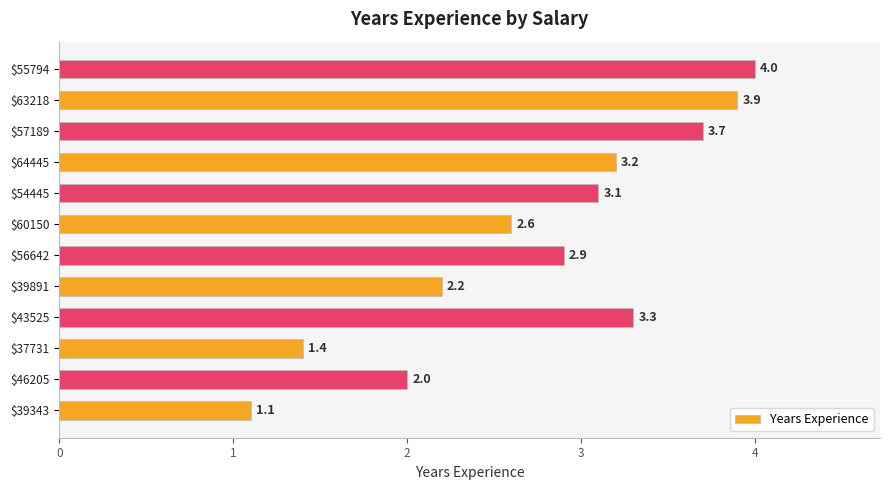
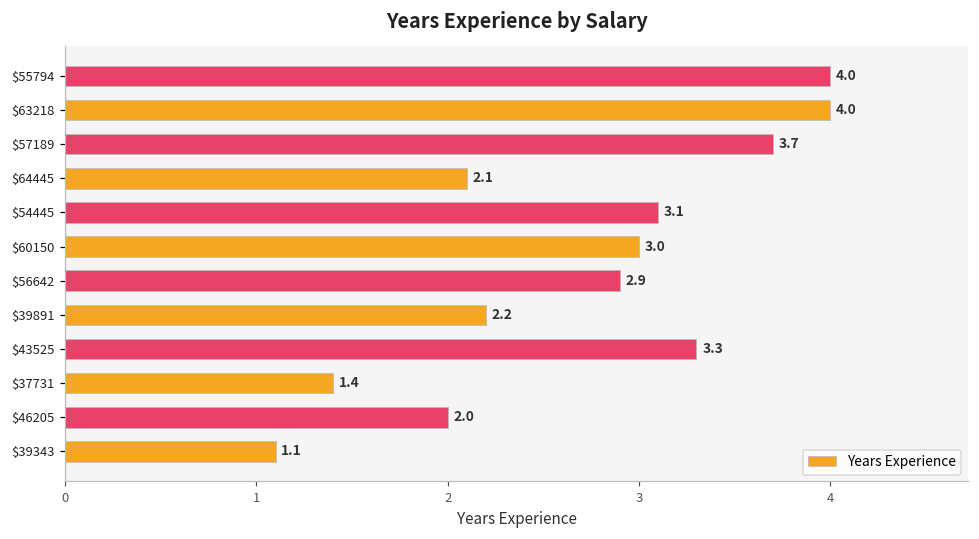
$63218: 3.9 -> 4.0
$64445: 3.2 -> 2.1
$60150: 2.6 -> 3.0
